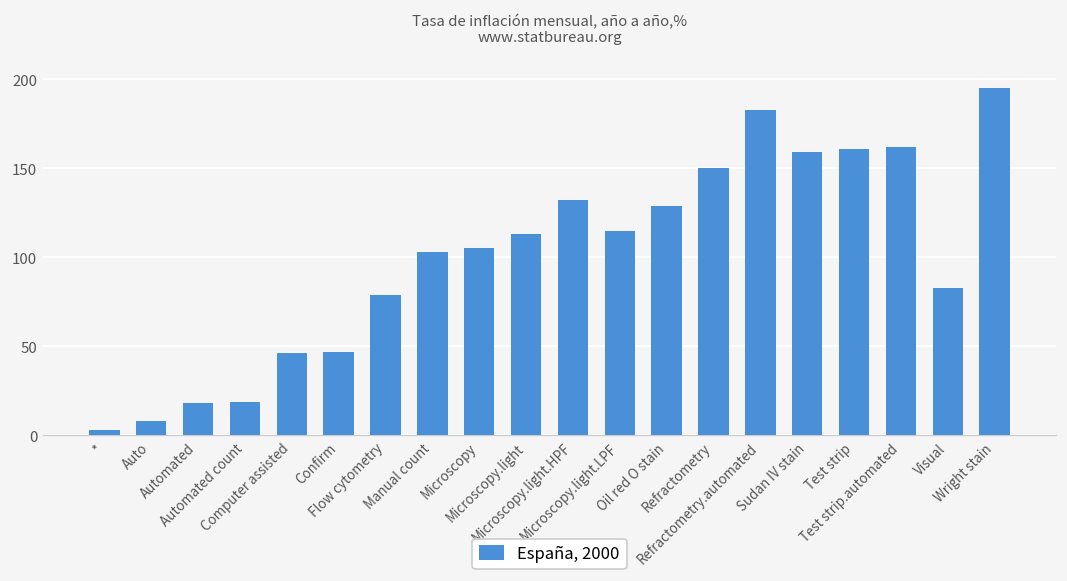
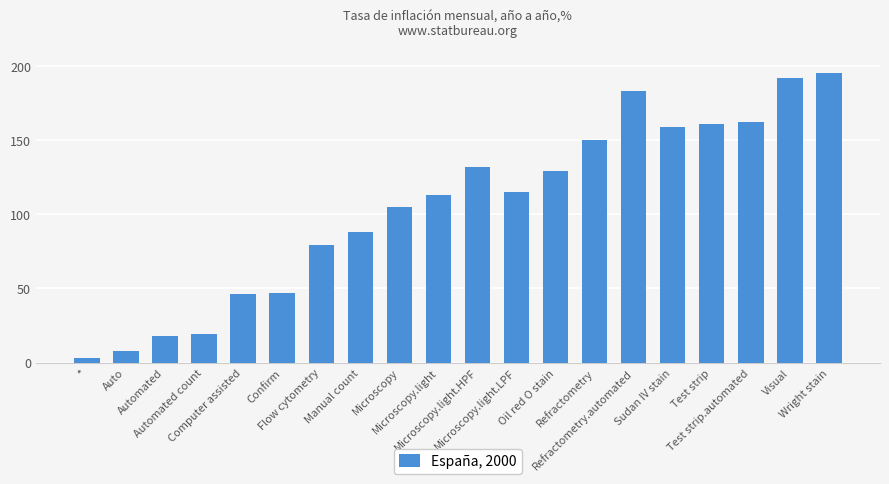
Manual count: 103 -> 88
Visual: 83 -> 192
